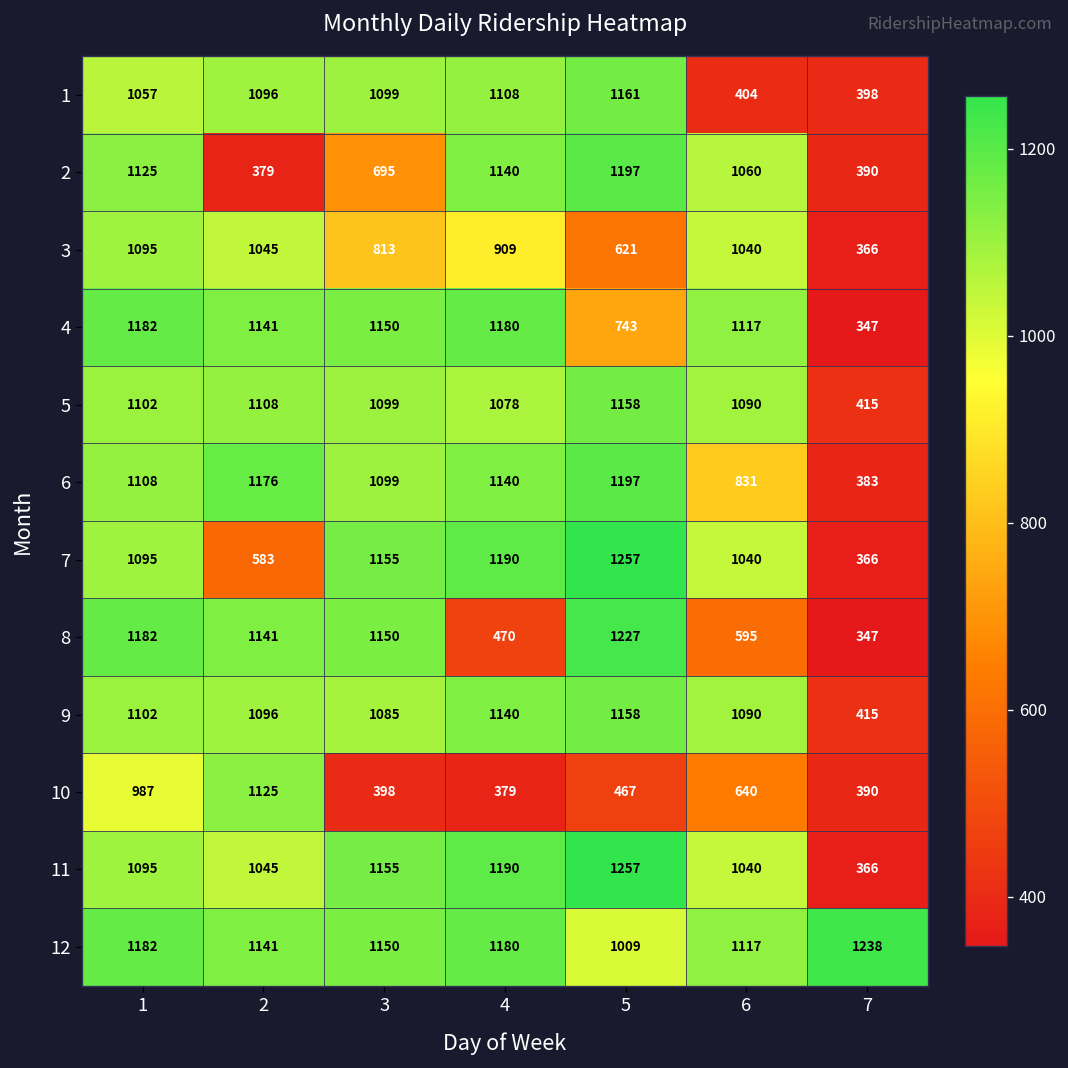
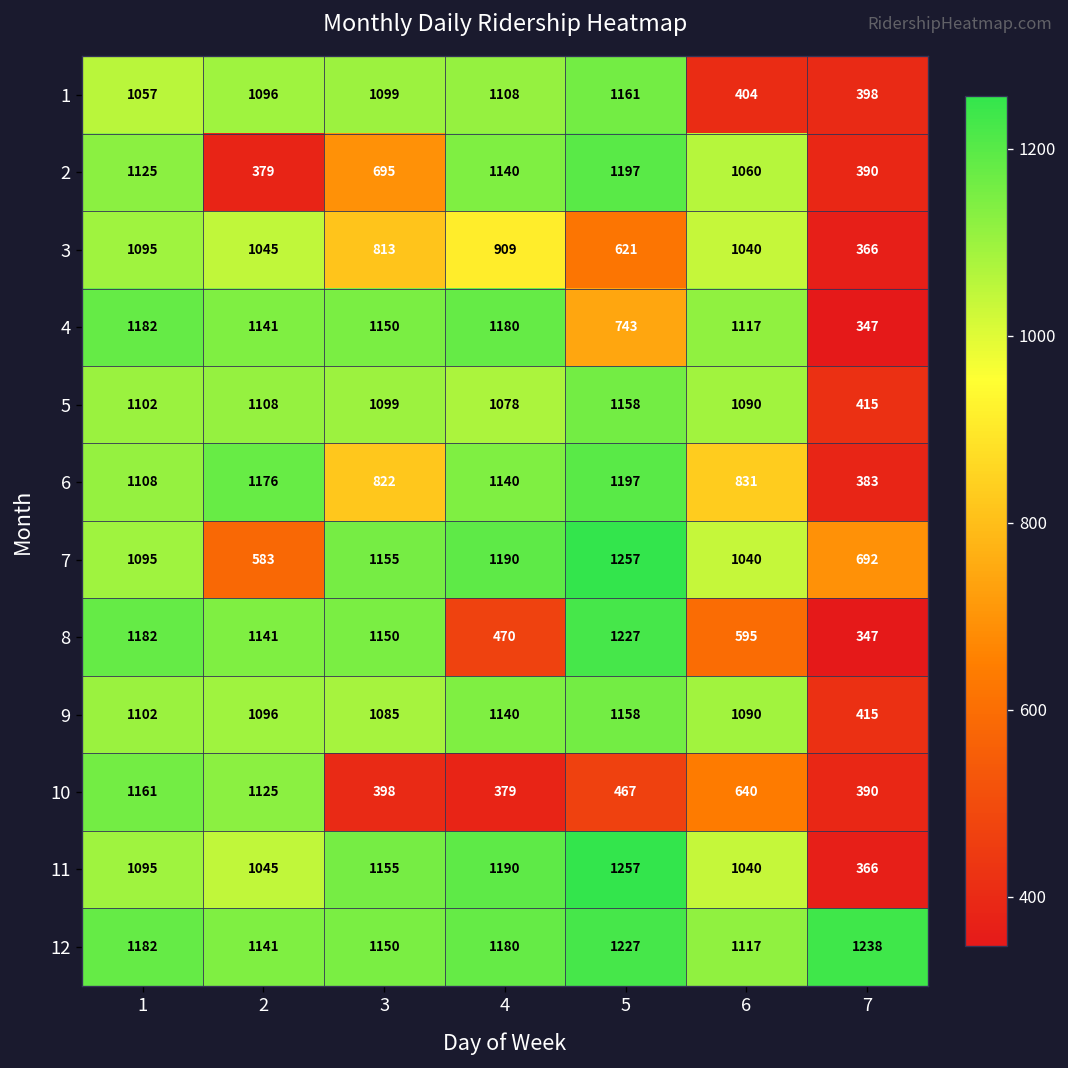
6, 3: 1099 -> 822
7, 7: 366 -> 692
10, 1: 987 -> 1161
12, 5: 1009 -> 1227
